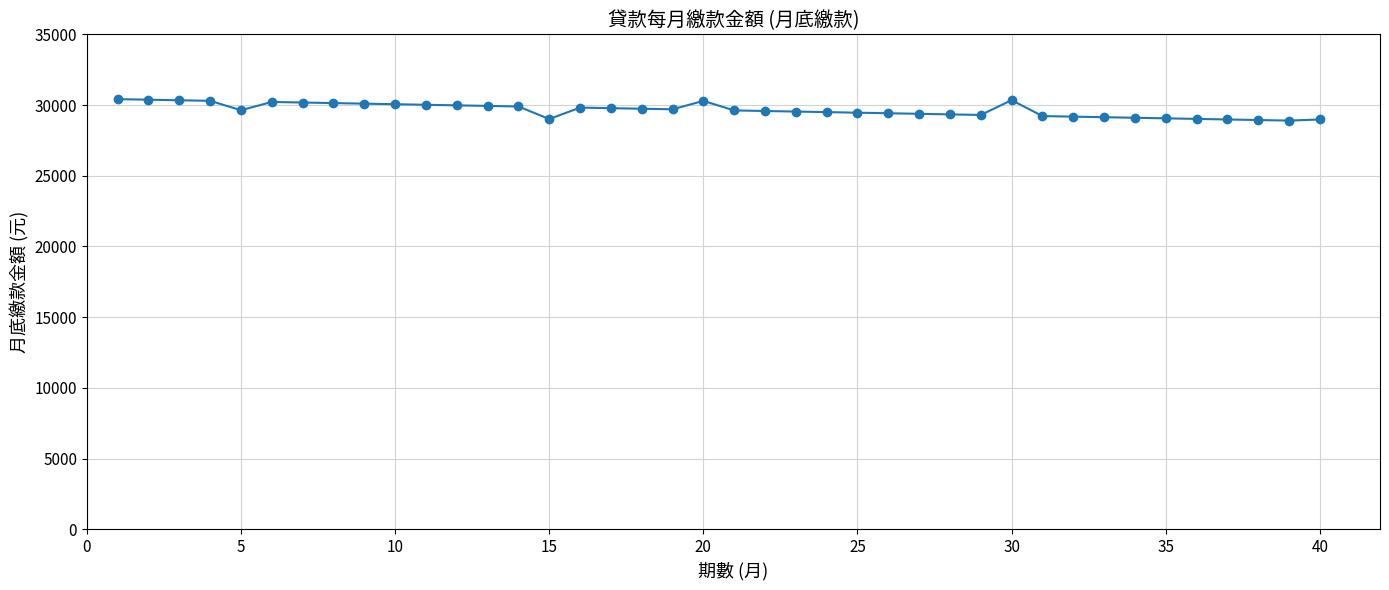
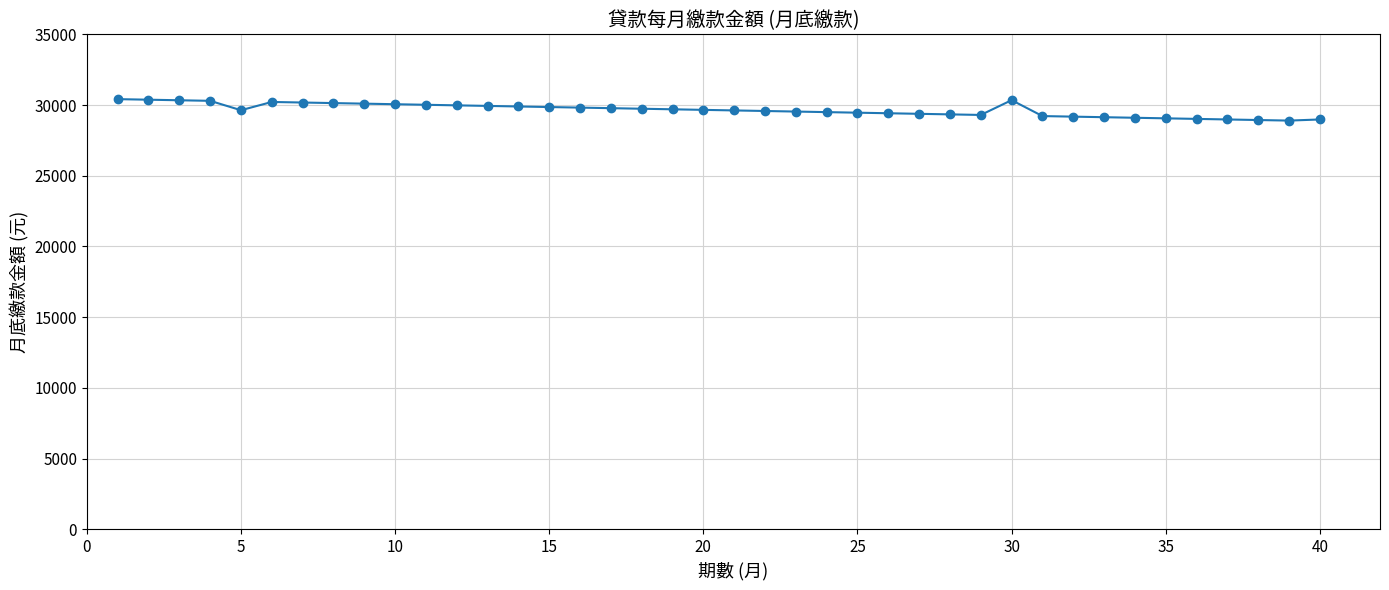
15: 29000 -> 29900
20: 30300 -> 29700
